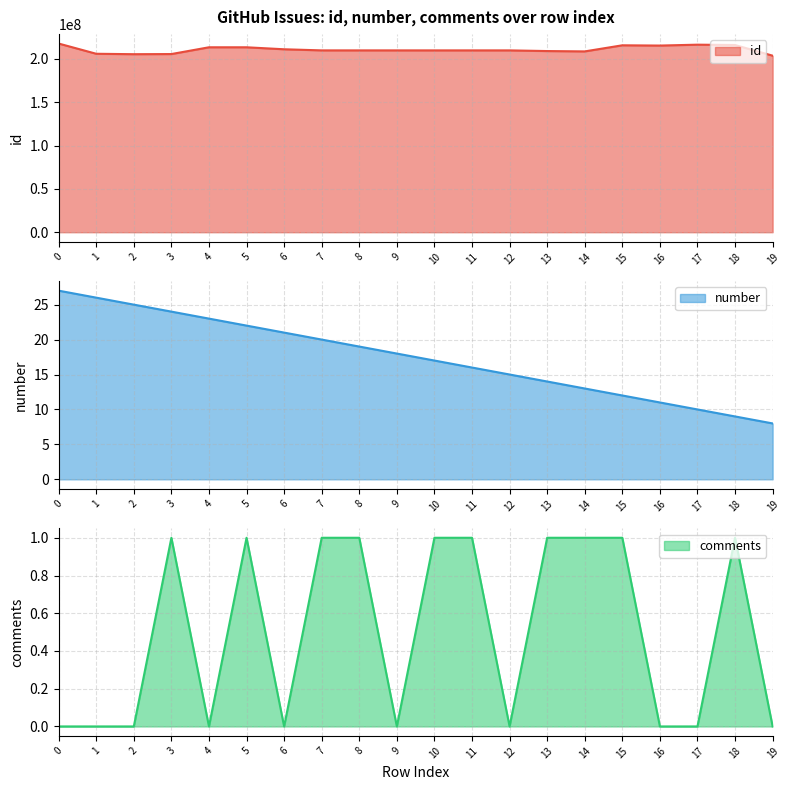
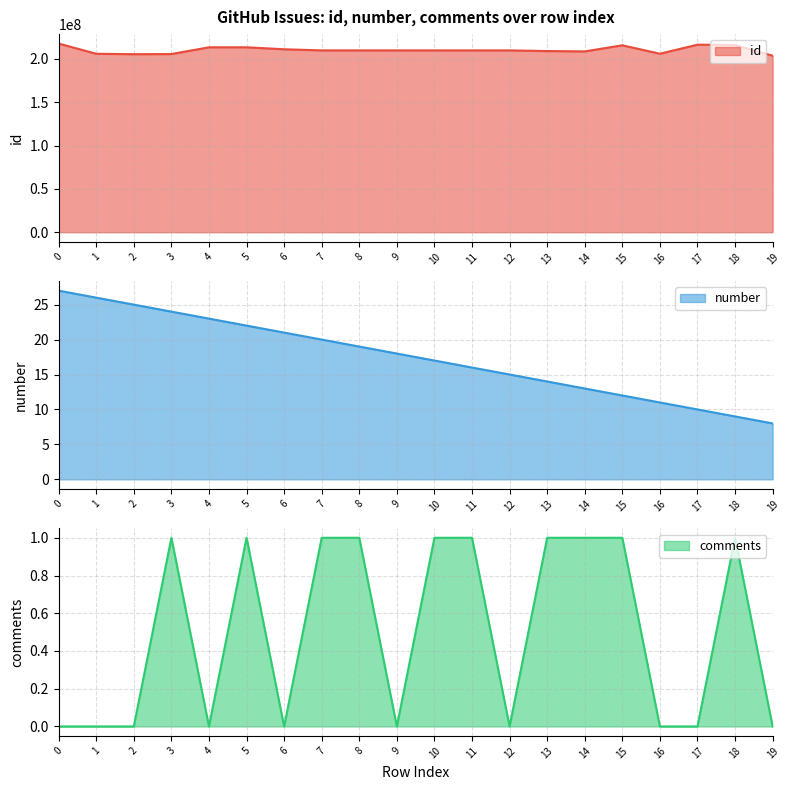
GitHub Issues: id, number, comments over row index, 16: 220000000 -> 210000000
